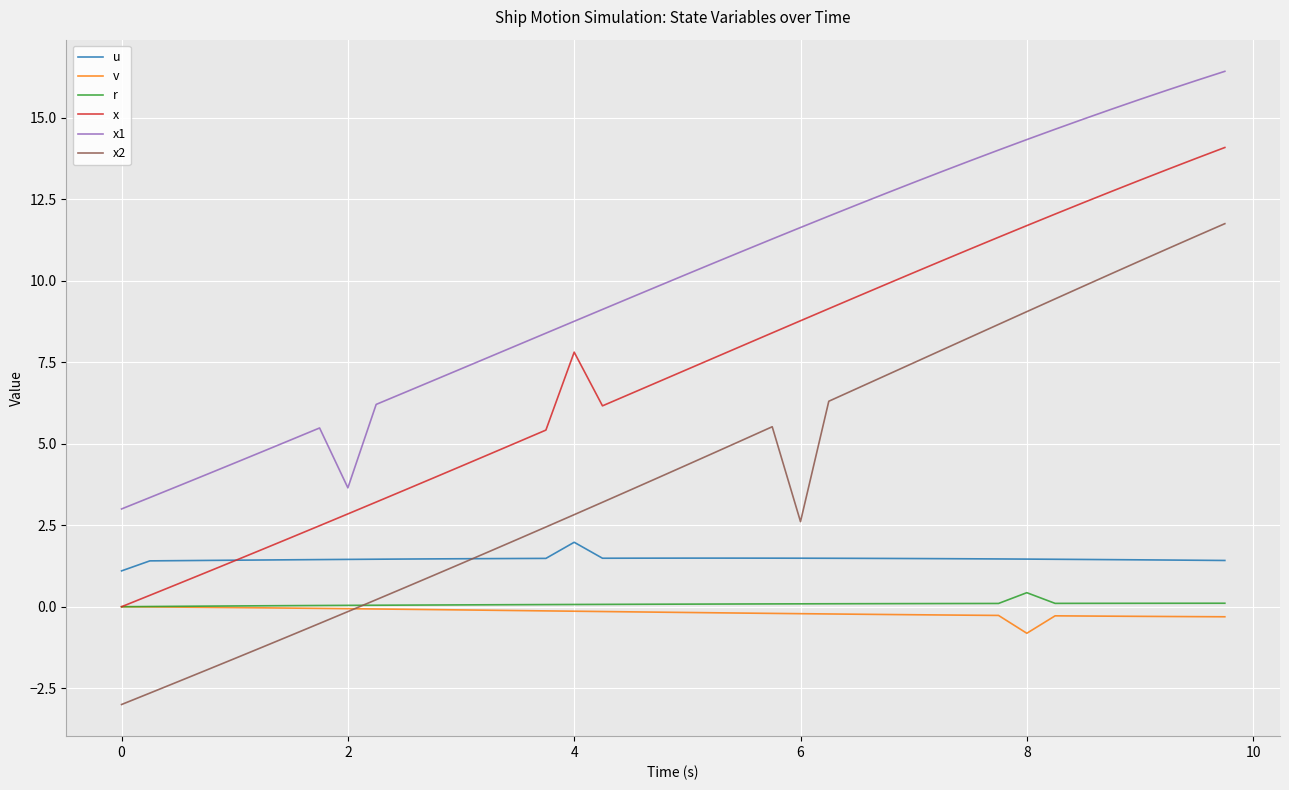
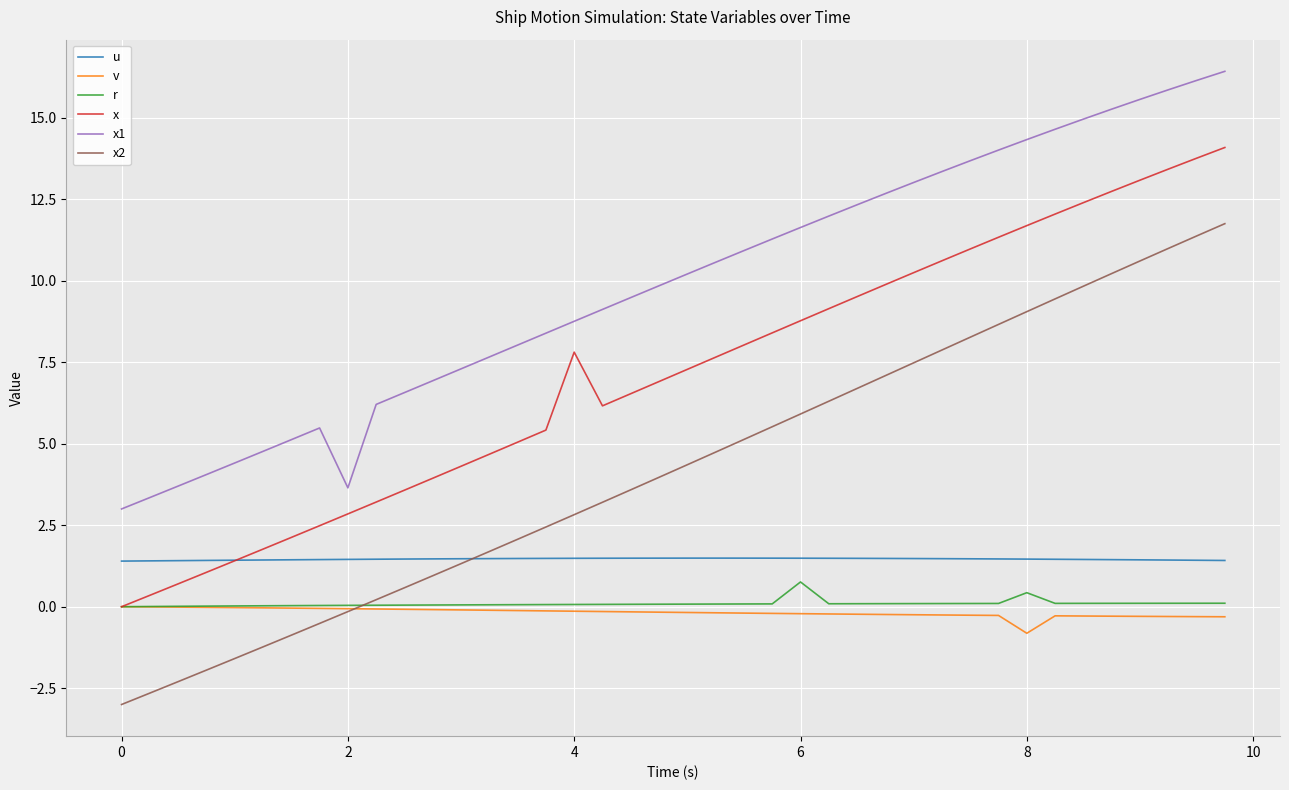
u, 0: 1.1 -> 1.4
u, 4: 2.0 -> 1.5
r, 6: 0.1 -> 0.8
x2, 6: 2.6 -> 5.9
